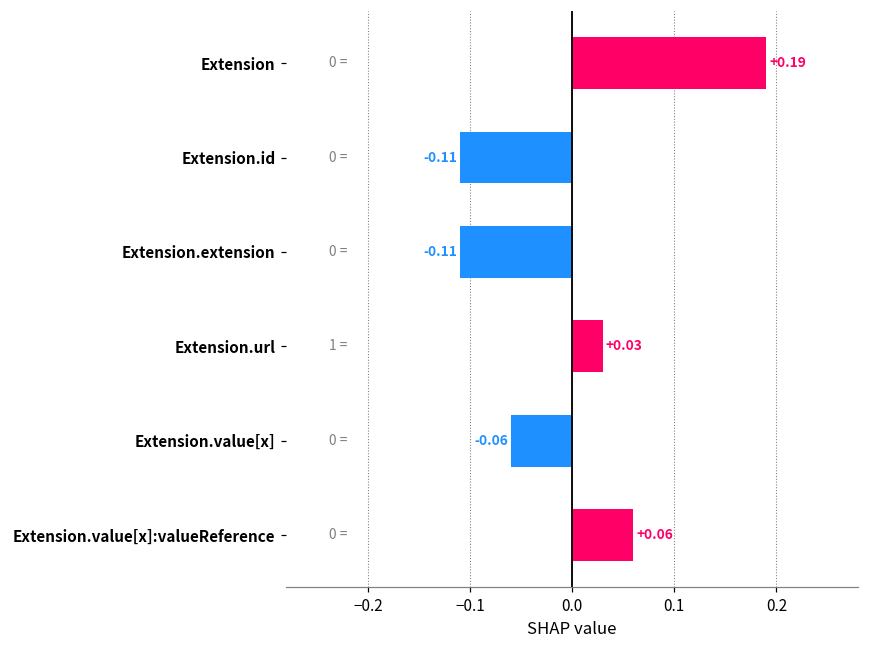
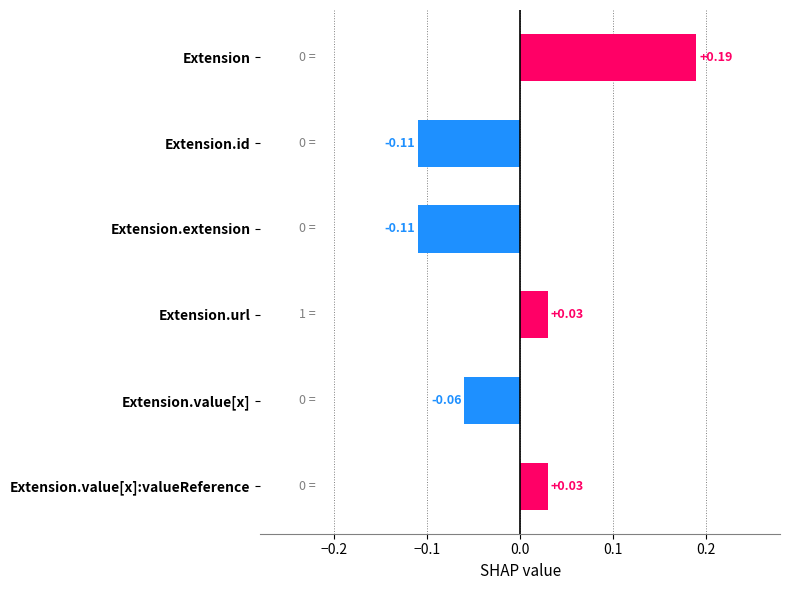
Extension.value[x]:valueReference: +0.06 -> +0.03
